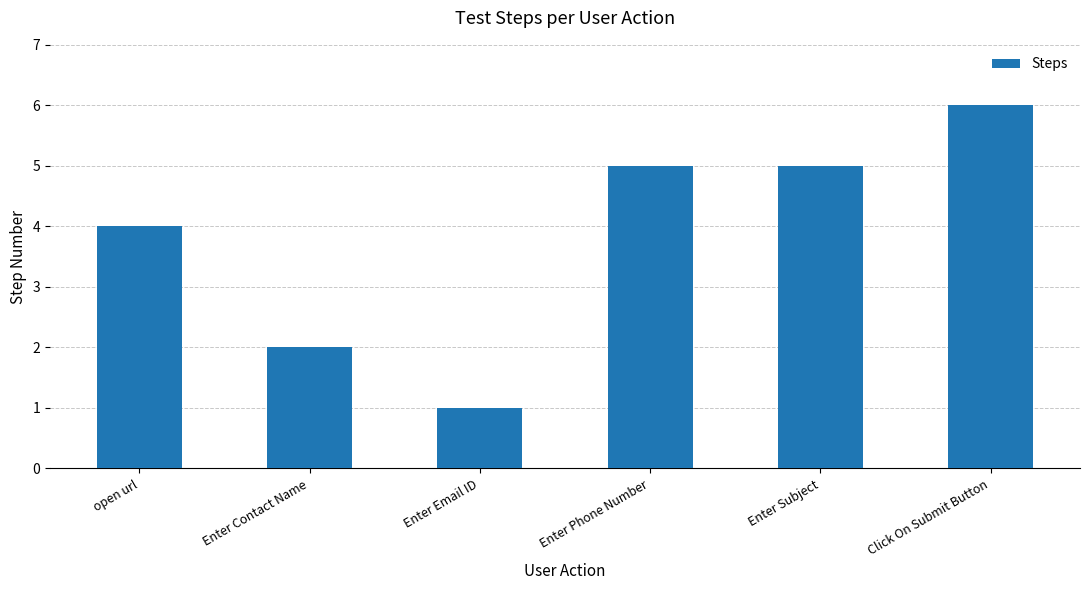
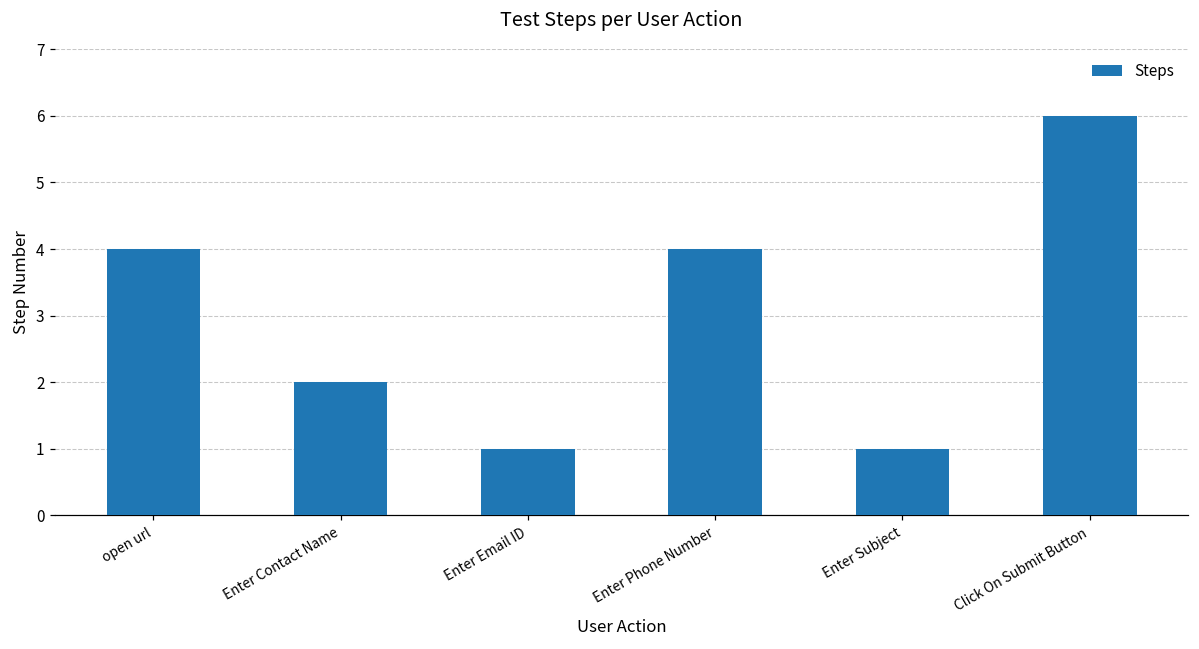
Enter Phone Number: 5 -> 4
Enter Subject: 5 -> 1
